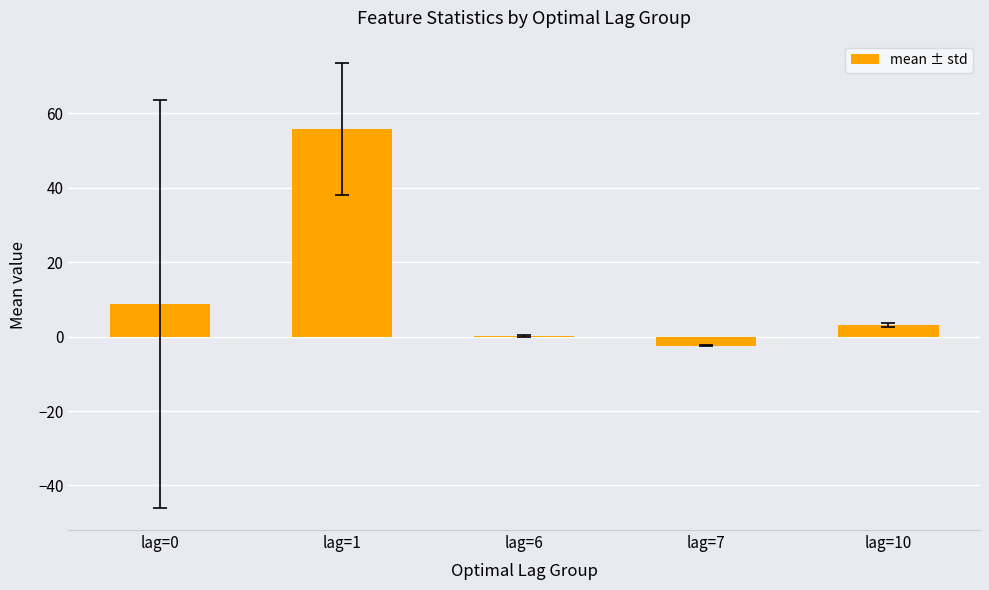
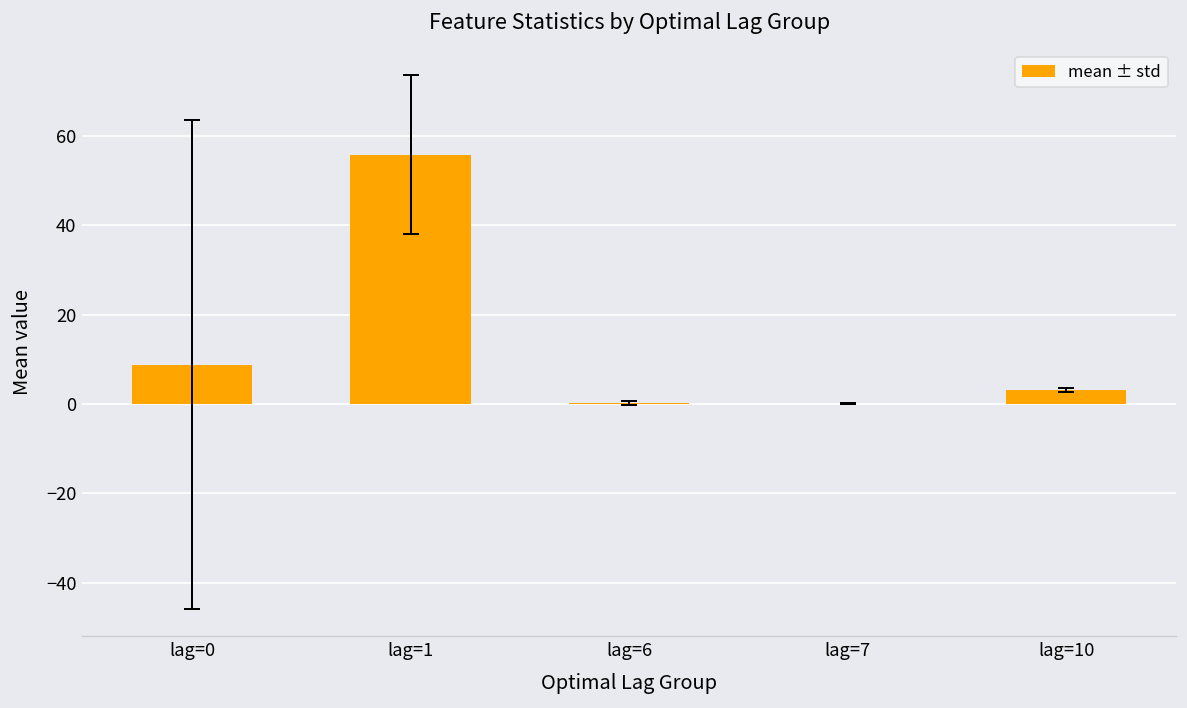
mean ± std, lag=7: -2 -> 0
